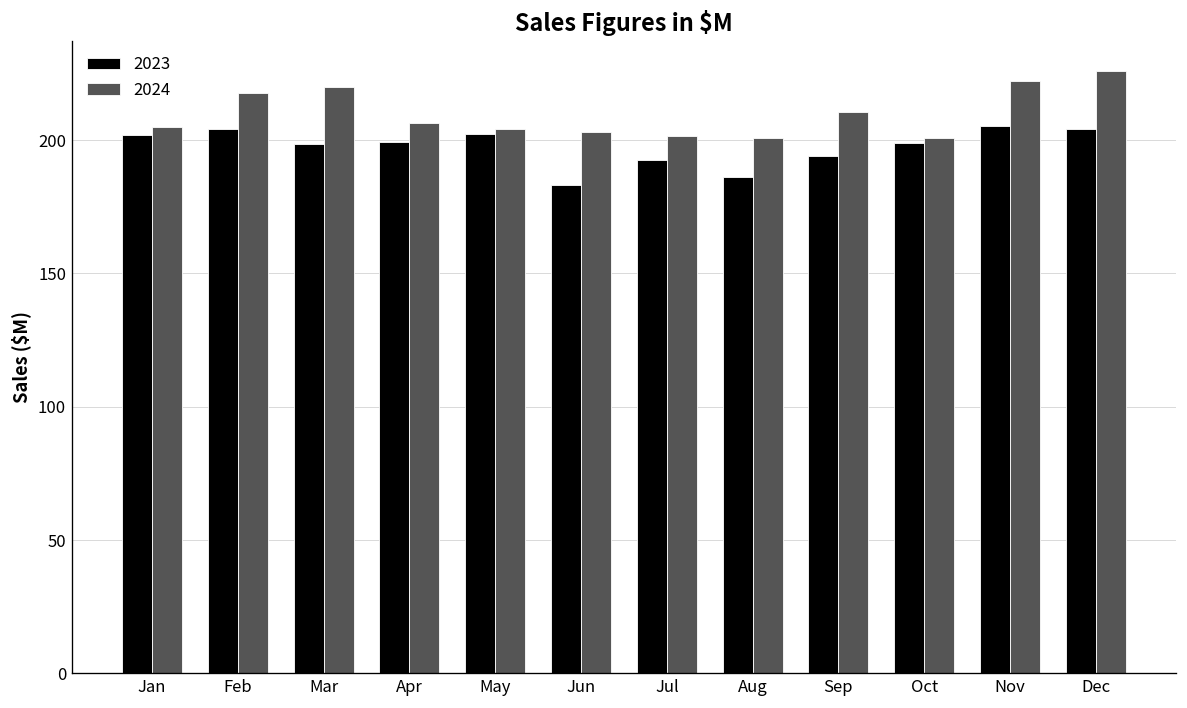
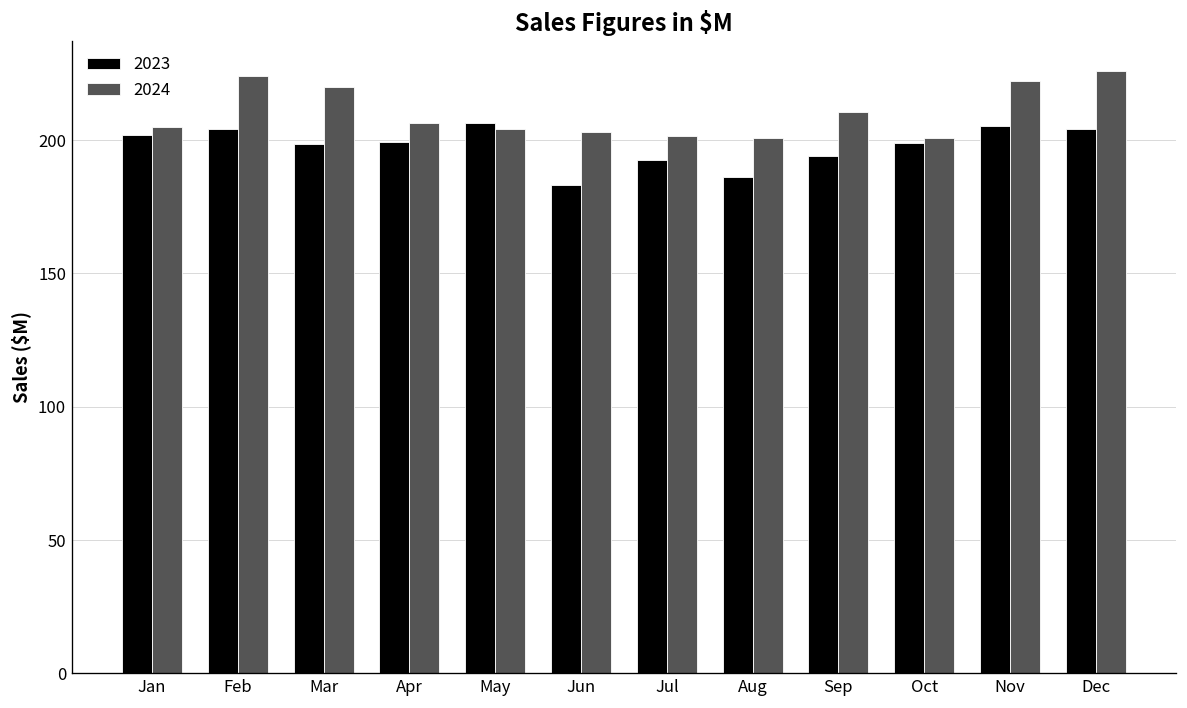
2024, Feb: 218 -> 224
2023, May: 202 -> 206
